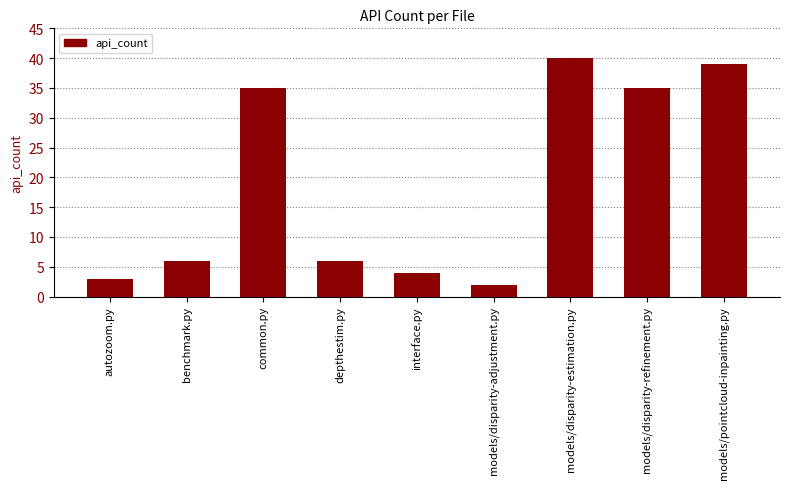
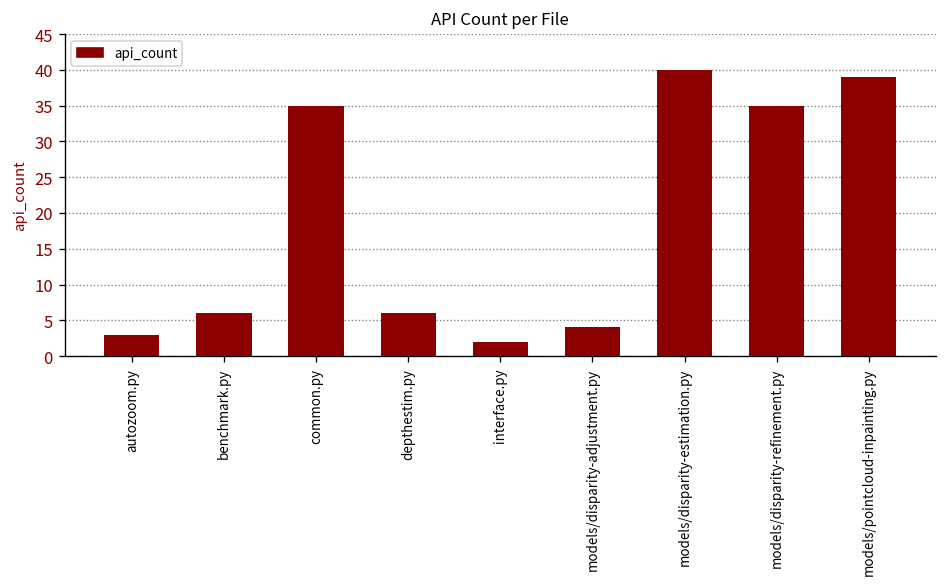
interface.py: 4 -> 2
models/disparity-adjustment.py: 2 -> 4
